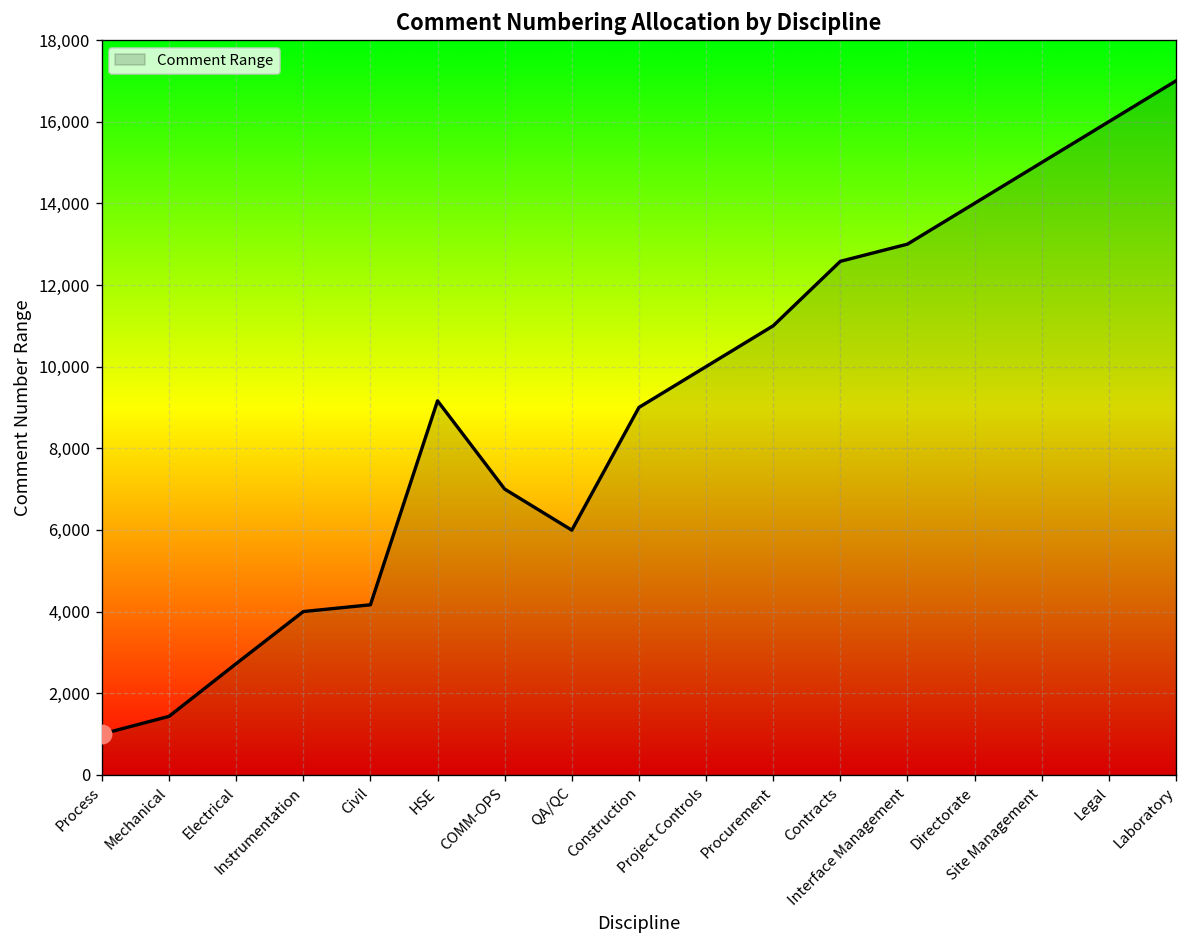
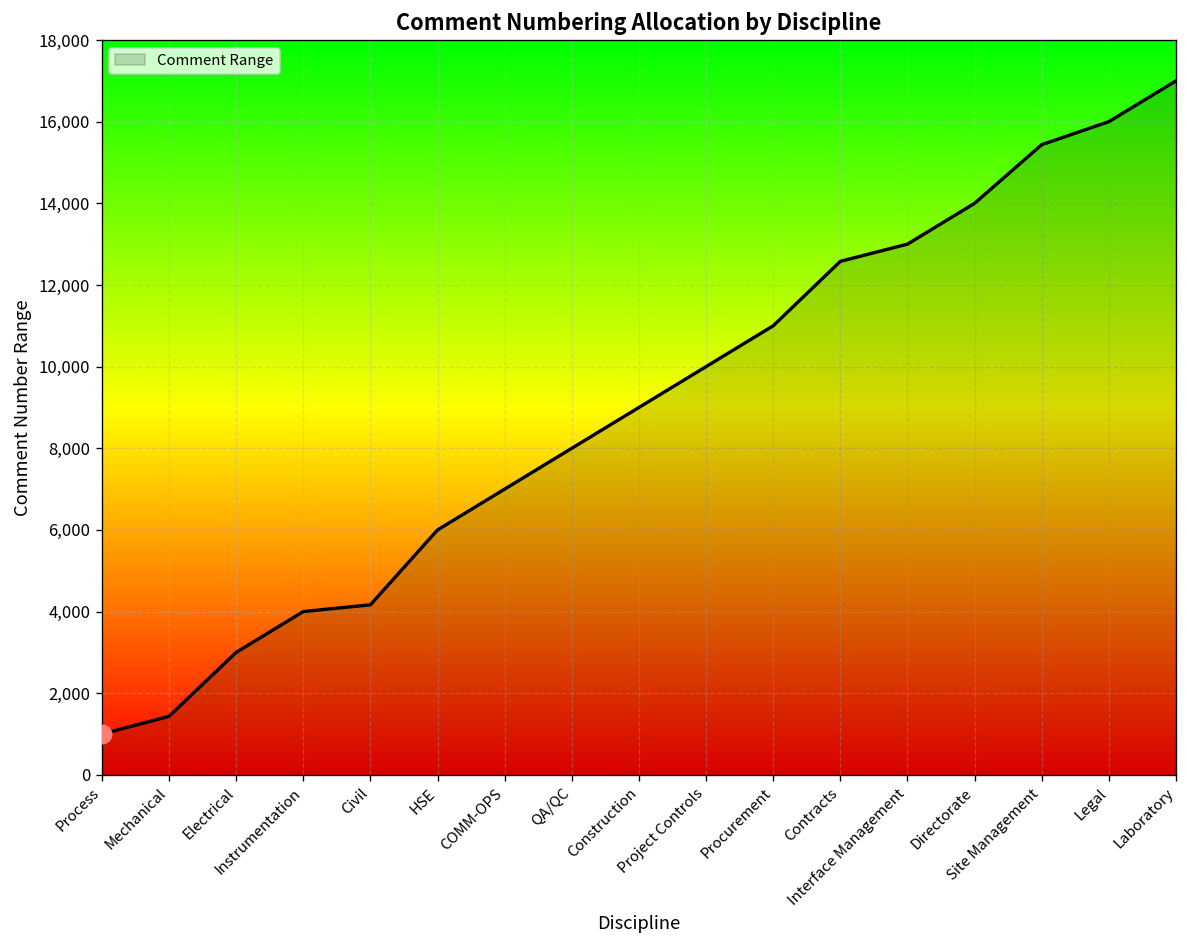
Comment Range, Electrical: 2,700 -> 3,000
Comment Range, HSE: 9,200 -> 6,000
Comment Range, QA/QC: 6,000 -> 8,000
Comment Range, Site Management: 15,000 -> 15,400
